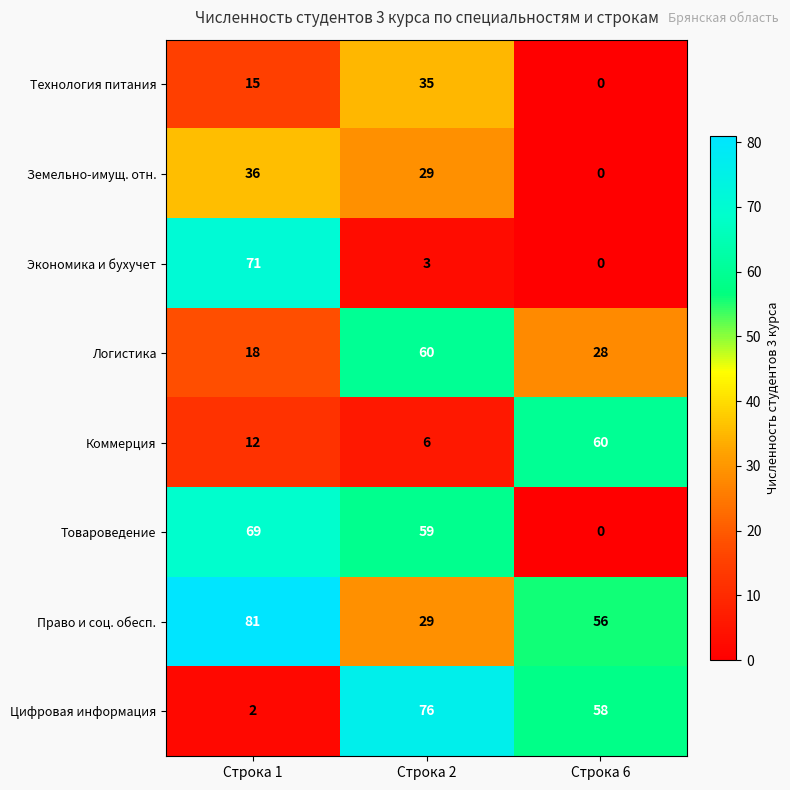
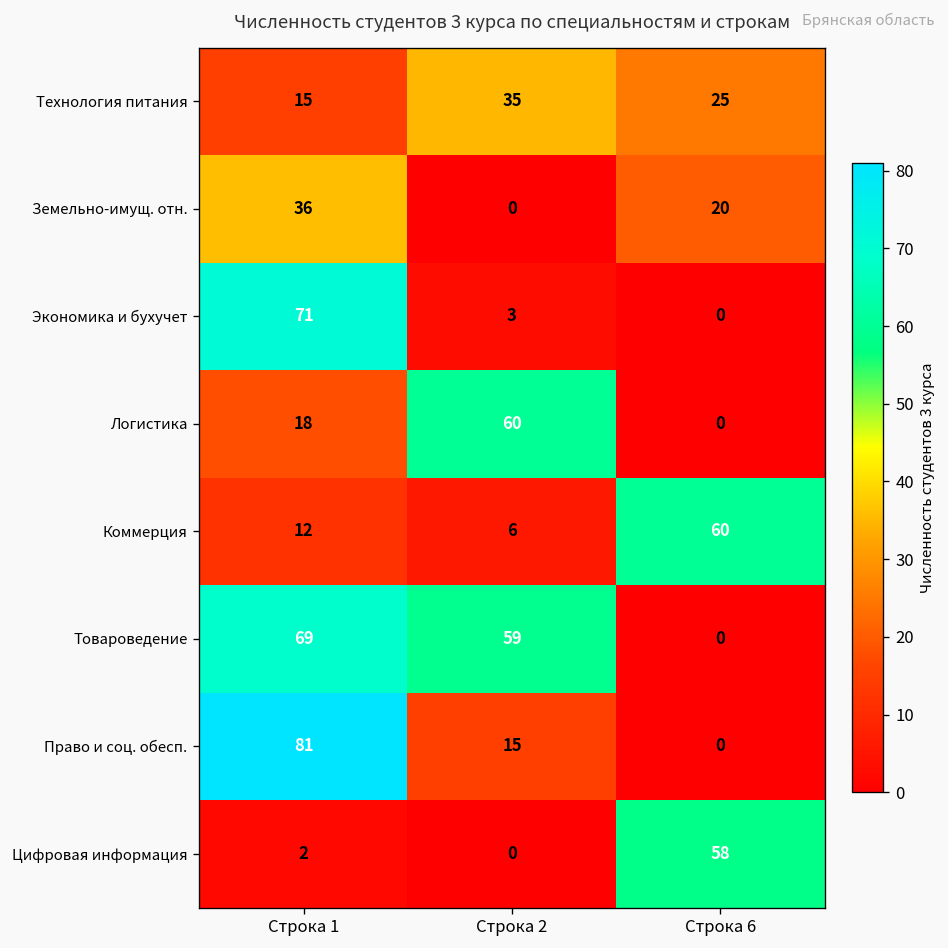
Технология питания, Строка 6: 0 -> 25
Земельно-имущ. отн., Строка 2: 29 -> 0
Земельно-имущ. отн., Строка 6: 0 -> 20
Логистика, Строка 6: 28 -> 0
Право и соц. обесп., Строка 2: 29 -> 15
Право и соц. обесп., Строка 6: 56 -> 0
Цифровая информация, Строка 2: 76 -> 0
